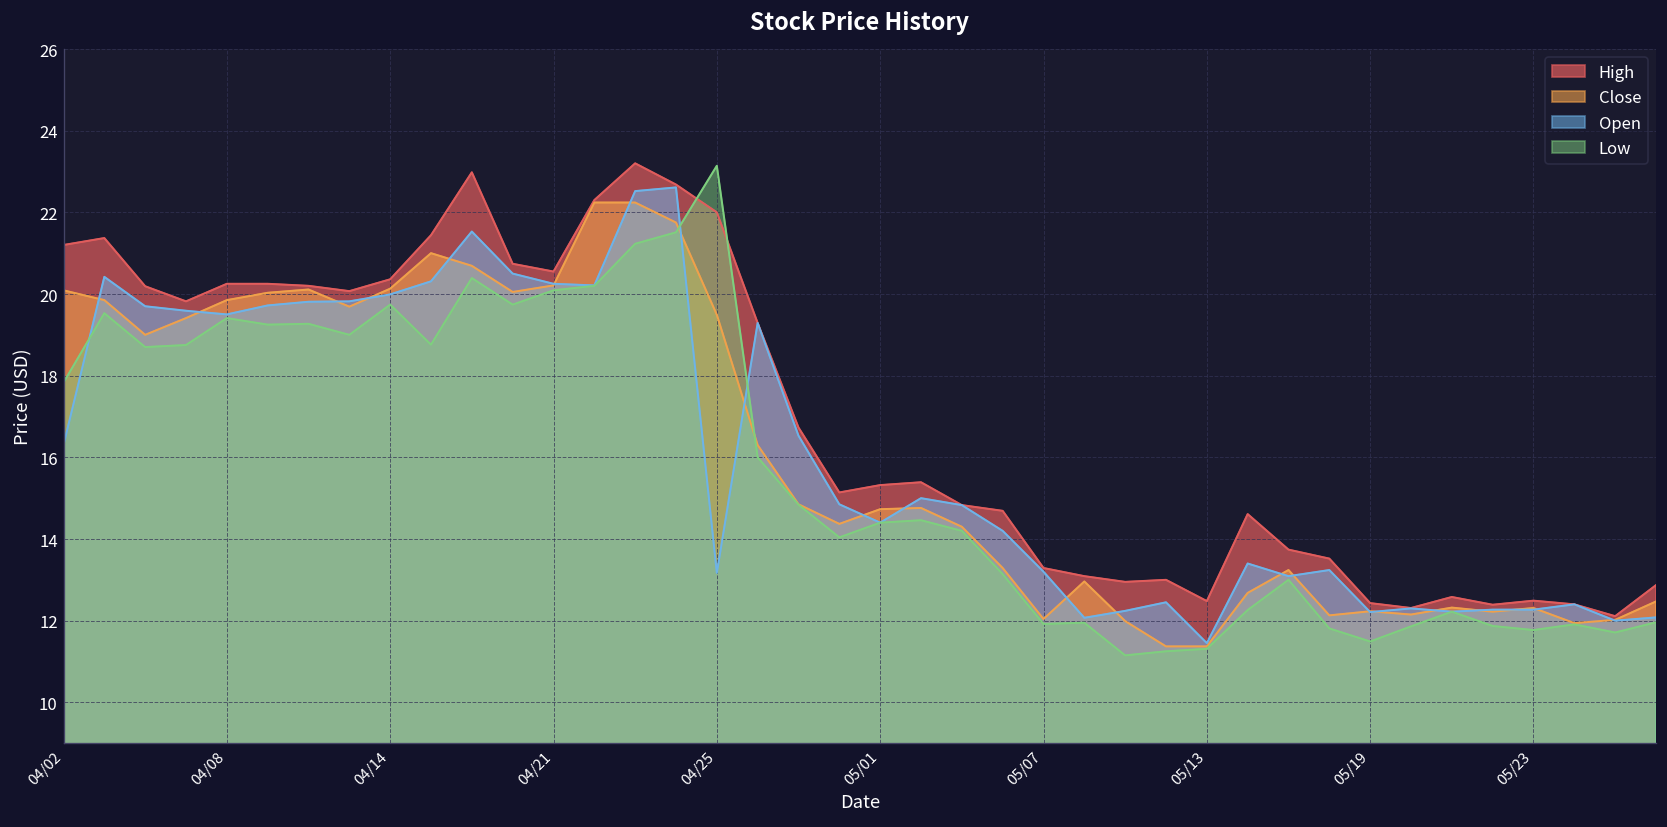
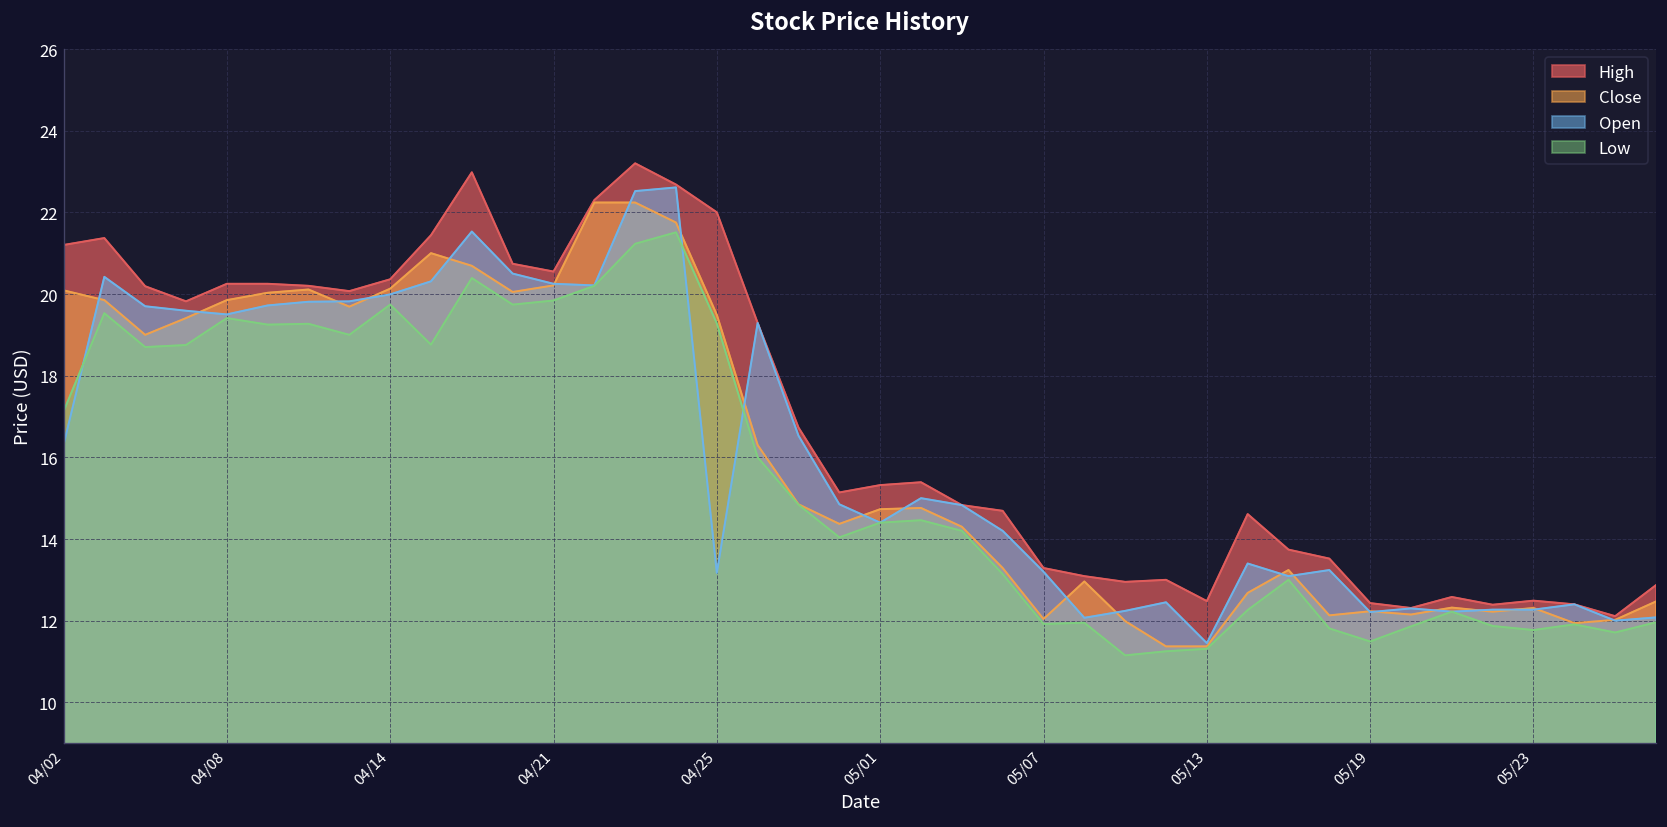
Low, 04/02: 17.8 -> 17.1
Low, 04/21: 20.1 -> 19.8
Low, 04/25: 23.1 -> 19.3
